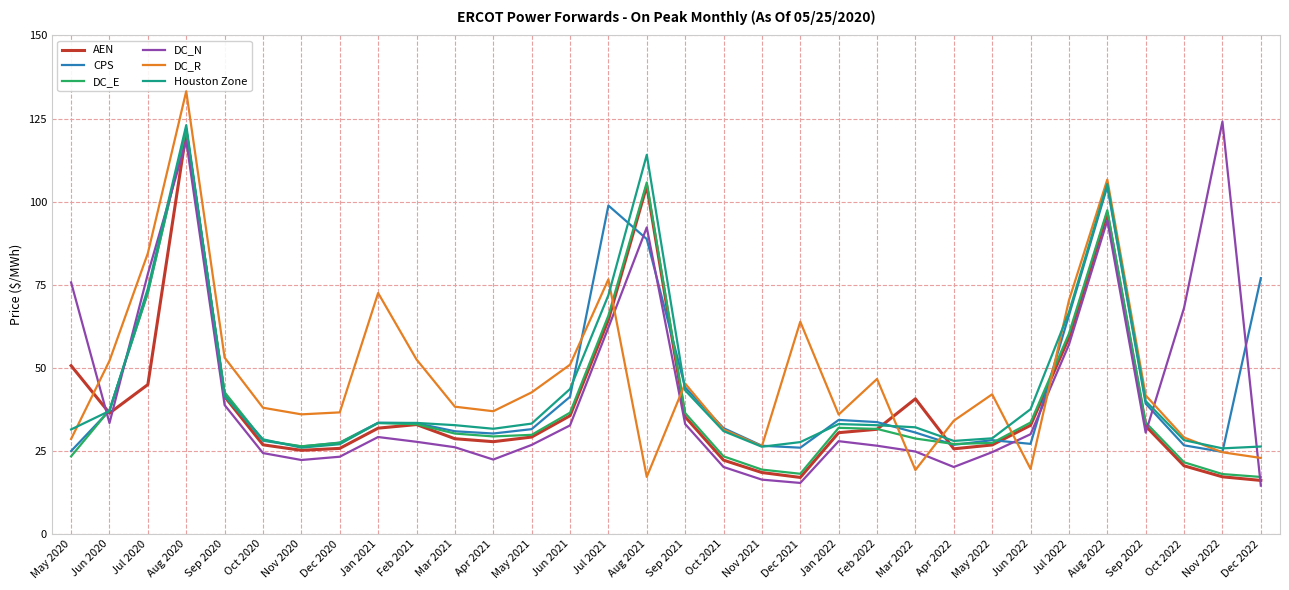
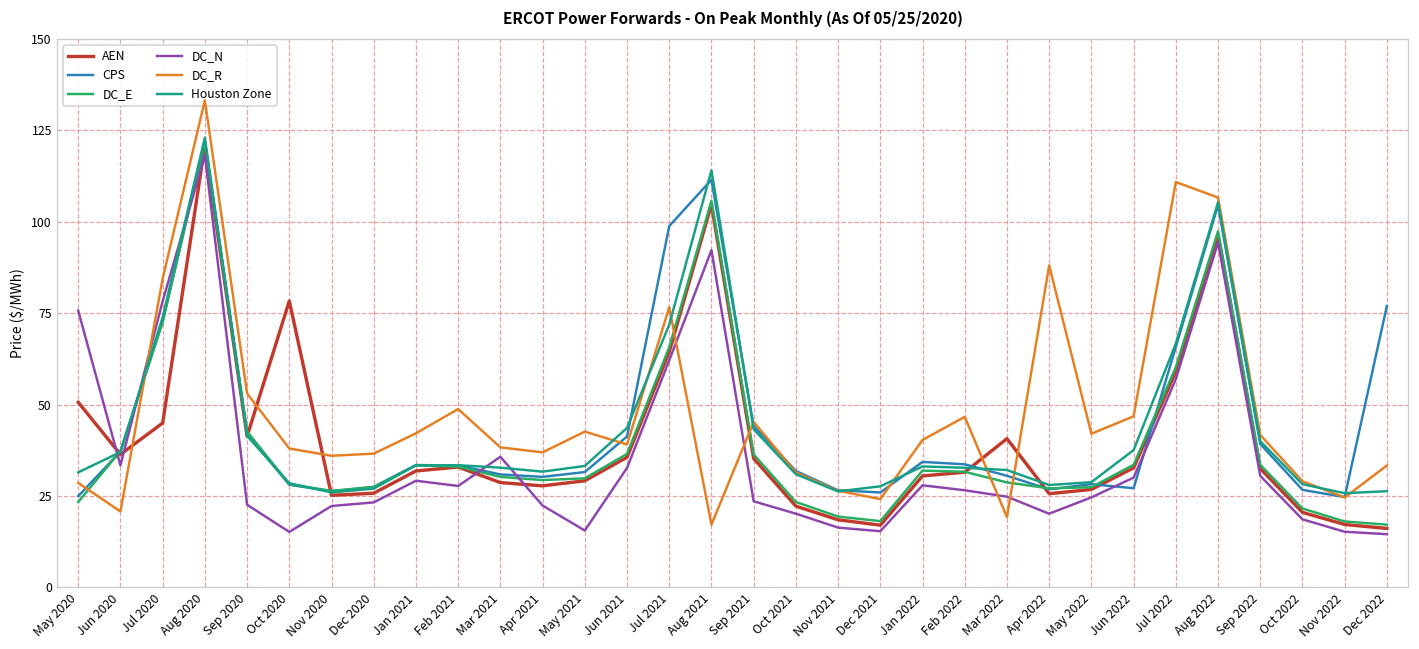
DC_R, Jun 2020: 52 -> 21
DC_N, Sep 2020: 39 -> 23
AEN, Oct 2020: 27 -> 78
DC_N, Oct 2020: 24 -> 15
DC_R, Jan 2021: 72 -> 42
DC_R, Feb 2021: 52 -> 49
DC_N, Mar 2021: 26 -> 36
DC_N, May 2021: 27 -> 16
DC_R, Jun 2021: 51 -> 39
CPS, Aug 2021: 89 -> 112
DC_N, Sep 2021: 33 -> 24
DC_R, Dec 2021: 64 -> 24
DC_R, Jan 2022: 36 -> 40
DC_R, Apr 2022: 34 -> 88
DC_R, Jun 2022: 20 -> 47
DC_R, Jul 2022: 70 -> 111
DC_N, Oct 2022: 68 -> 19
DC_N, Nov 2022: 124 -> 15
DC_R, Dec 2022: 23 -> 33
